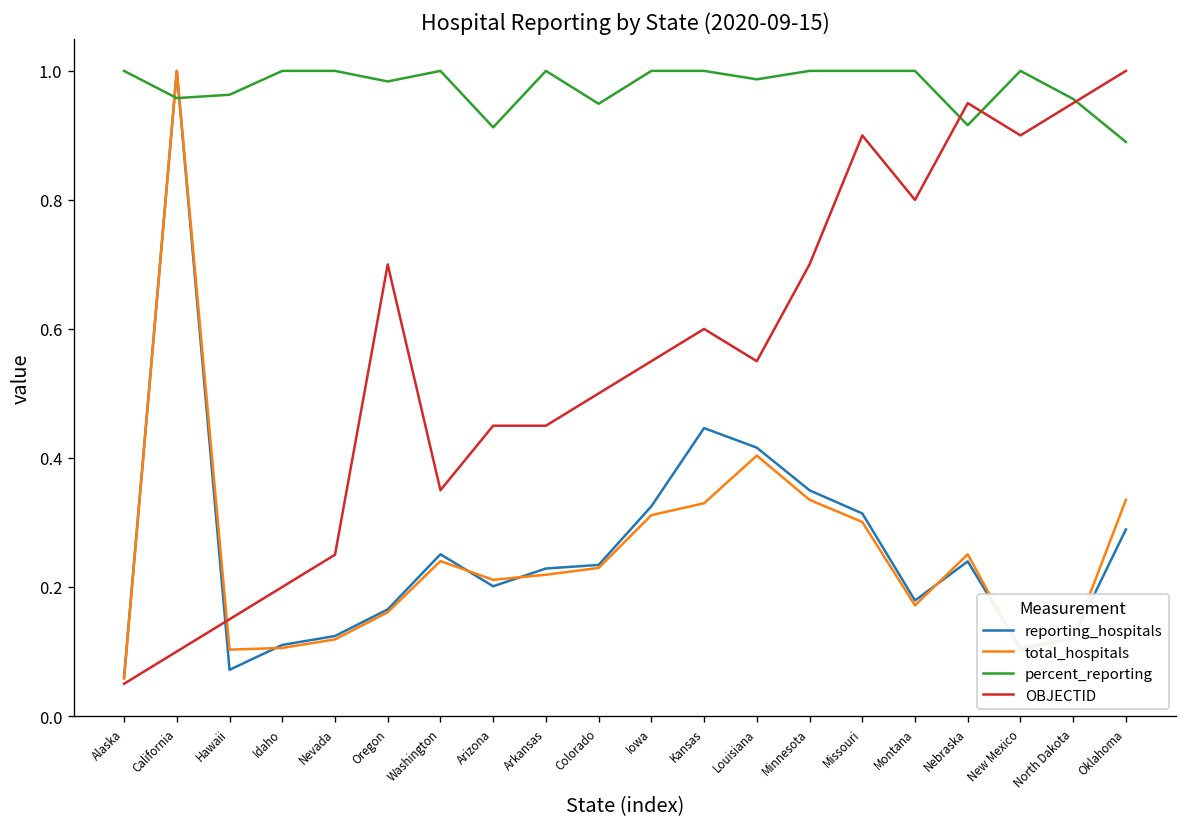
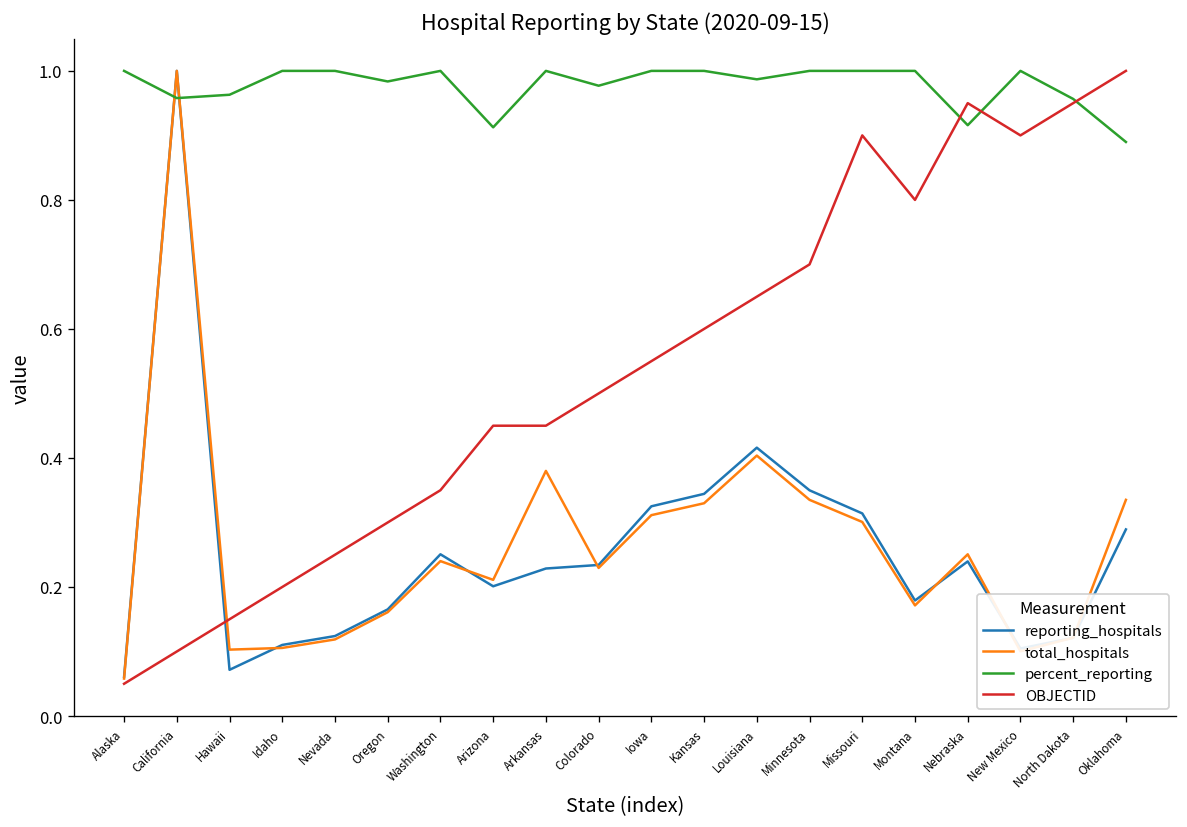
OBJECTID, Oregon: 0.70 -> 0.30
total_hospitals, Arkansas: 0.22 -> 0.38
percent_reporting, Colorado: 0.95 -> 0.98
reporting_hospitals, Kansas: 0.45 -> 0.34
OBJECTID, Louisiana: 0.55 -> 0.65
